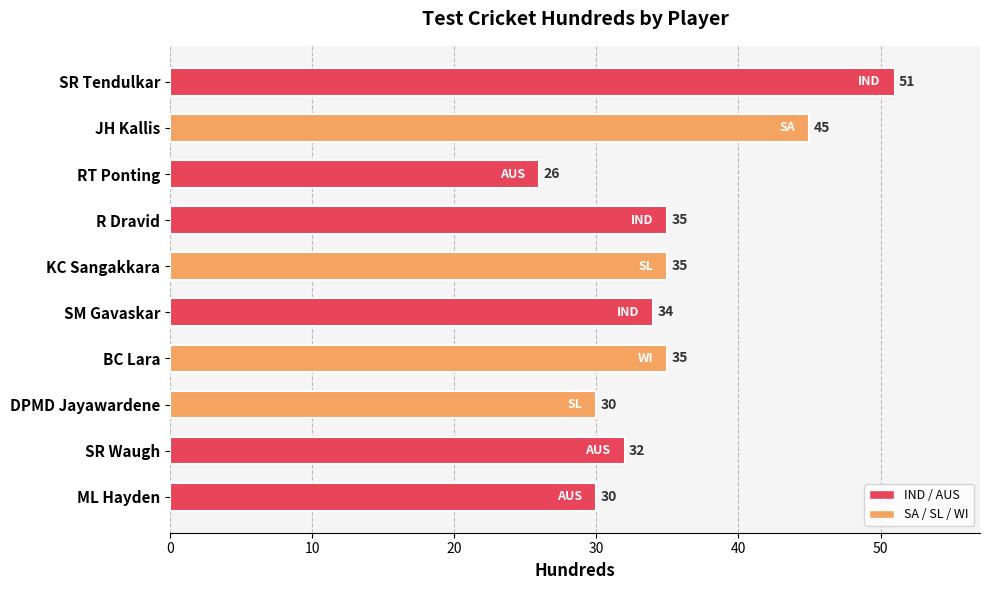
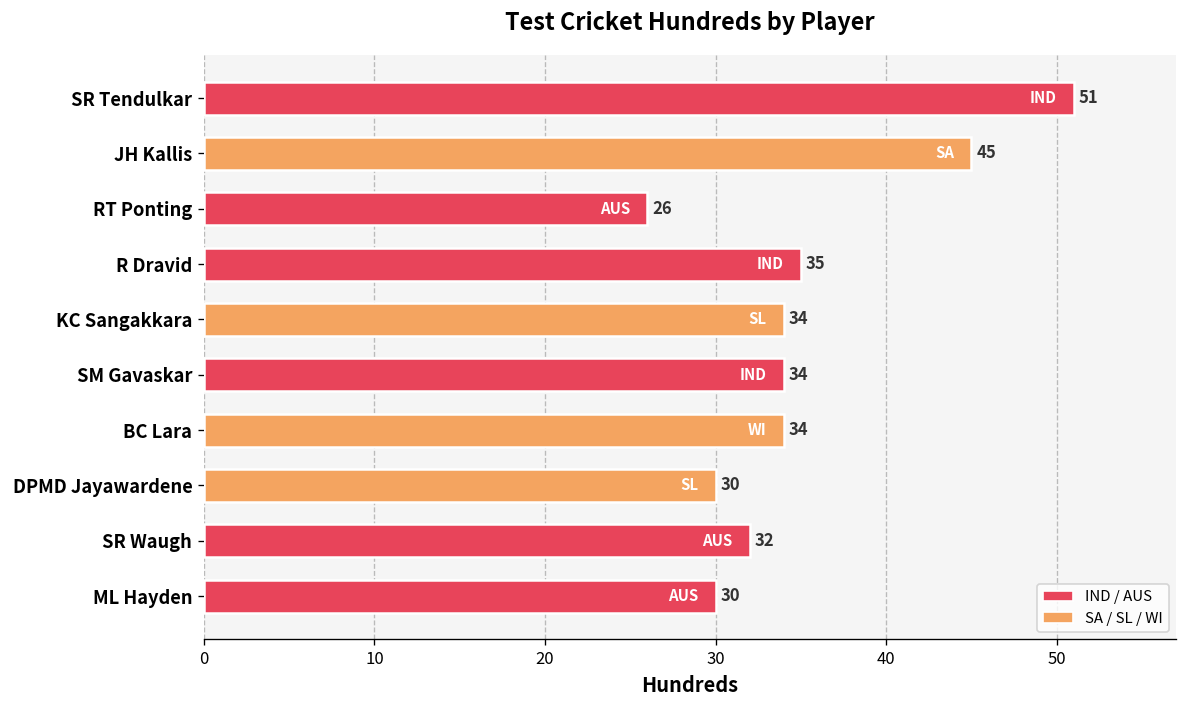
KC Sangakkara: 35 -> 34
BC Lara: 35 -> 34
